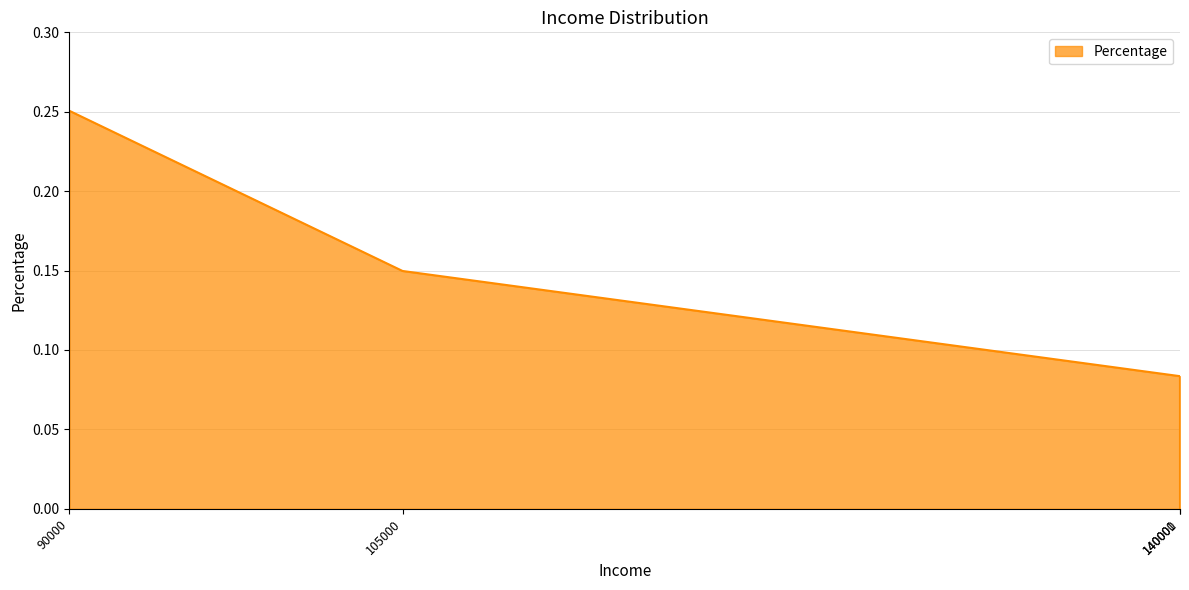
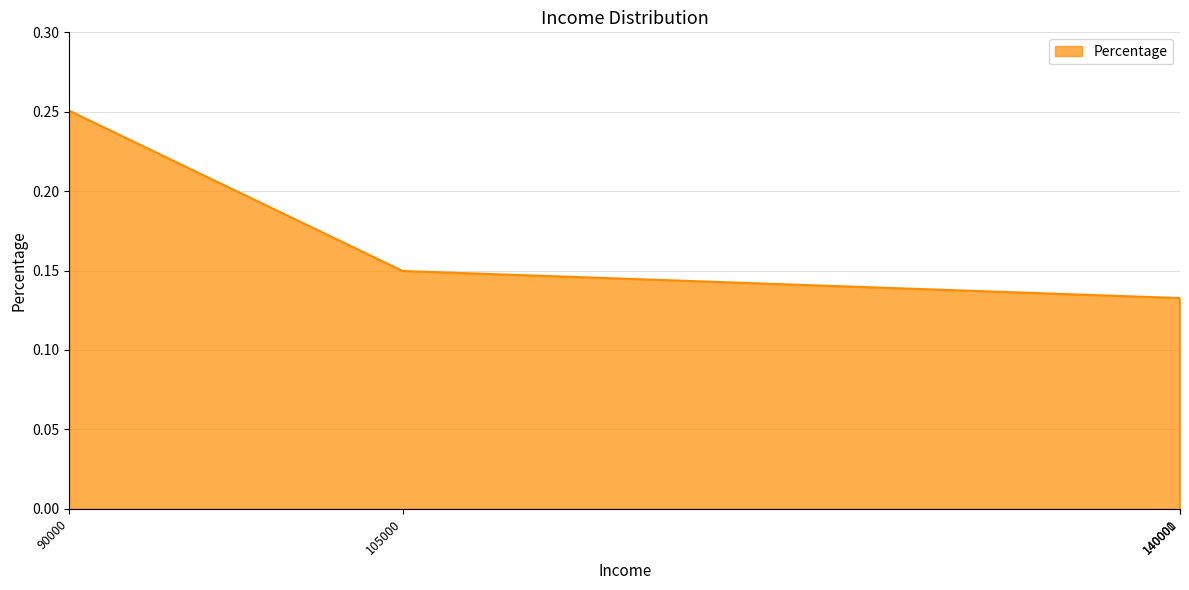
140000: 0.084 -> 0.133
